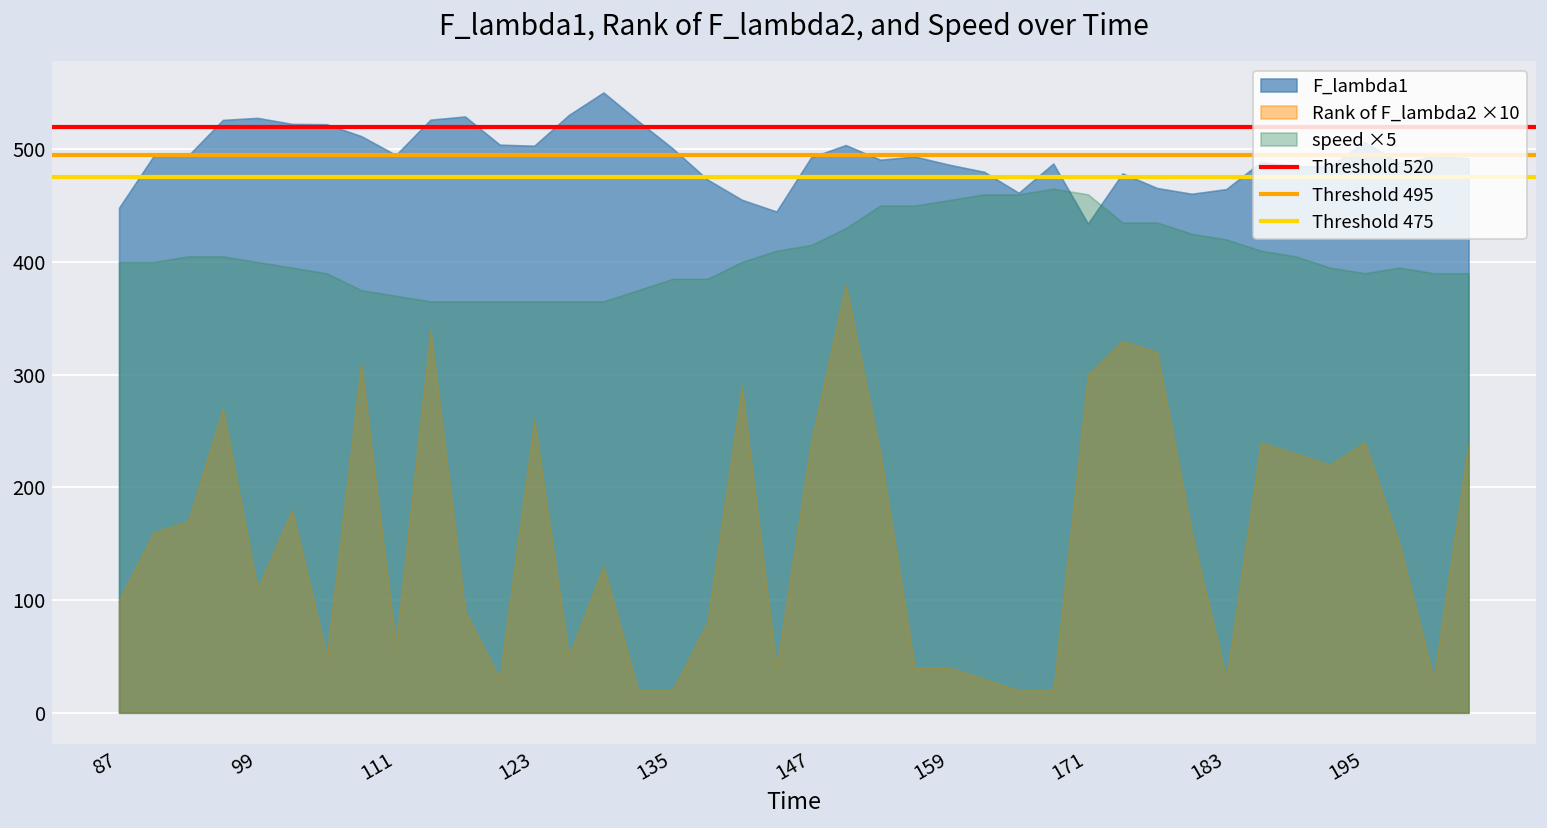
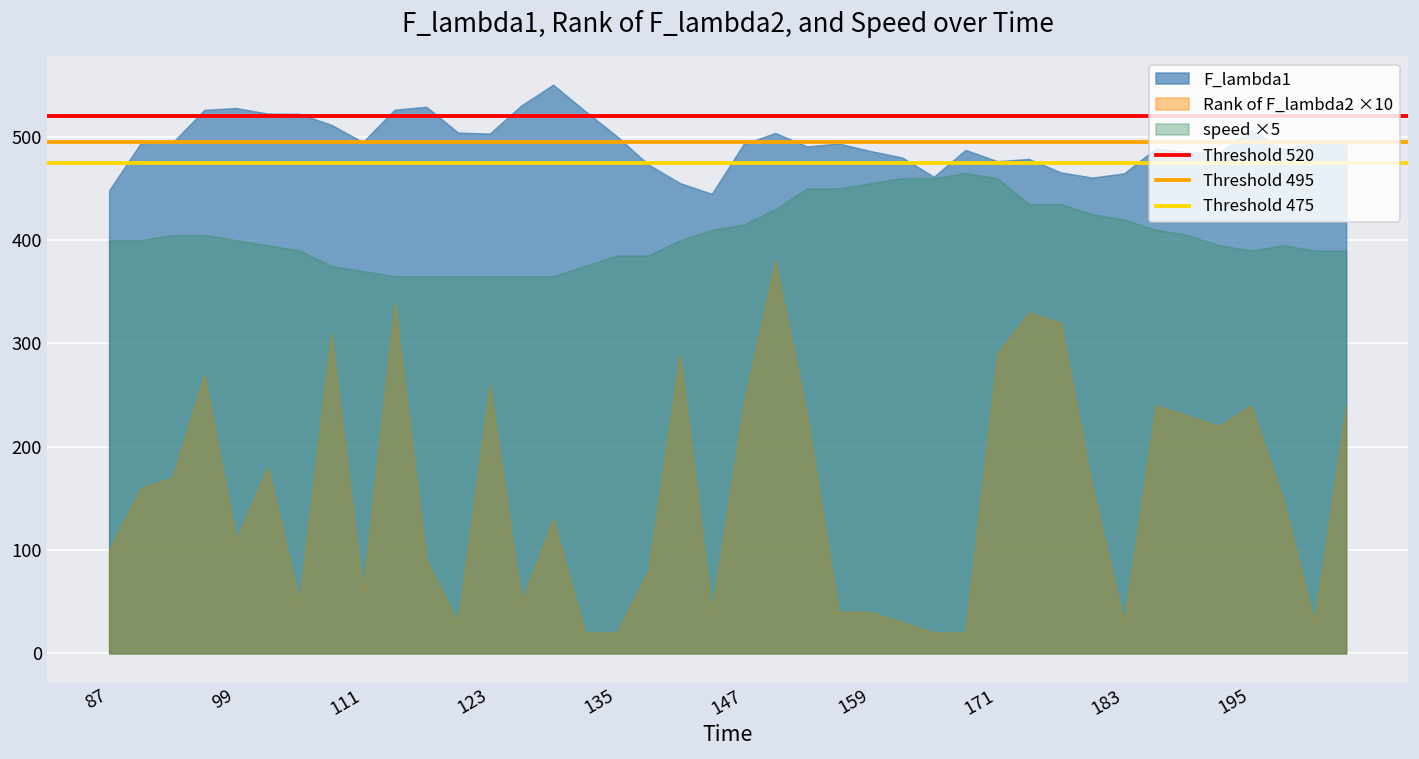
F_lambda1, 171: 430 -> 480
Rank of F_lambda2 ×10, 171: 300 -> 290
